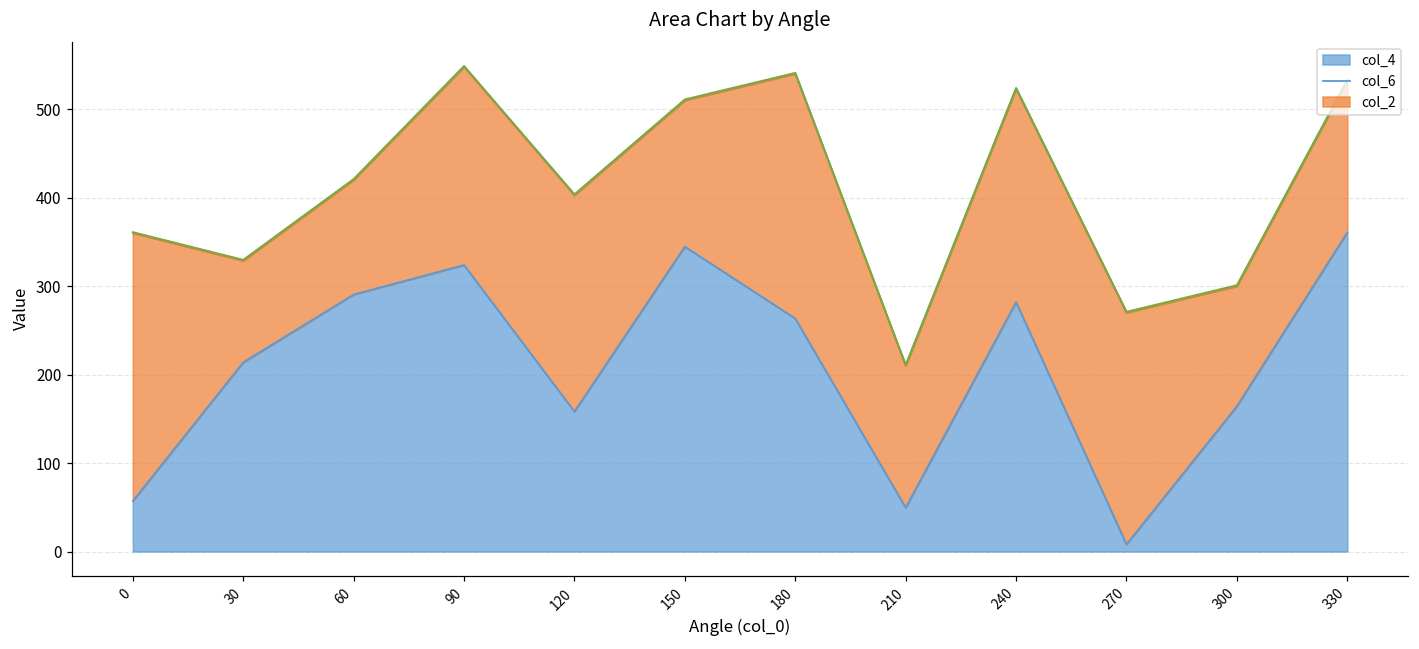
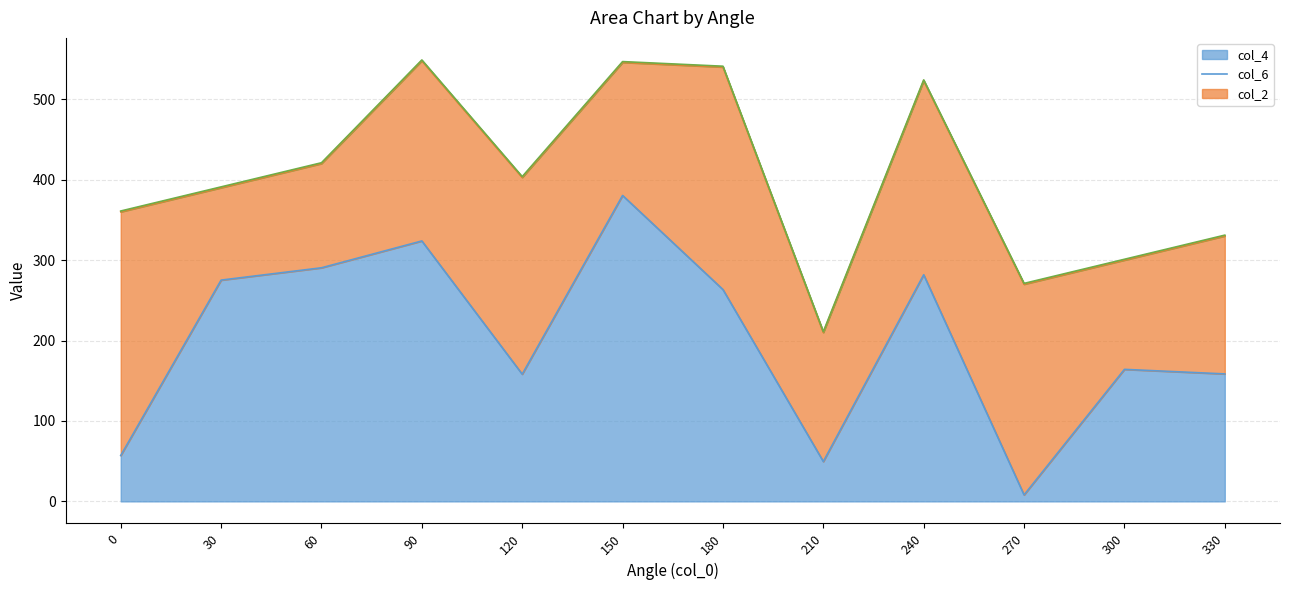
col_4, 30: 210 -> 280
col_4, 150: 340 -> 380
col_4, 330: 360 -> 160
